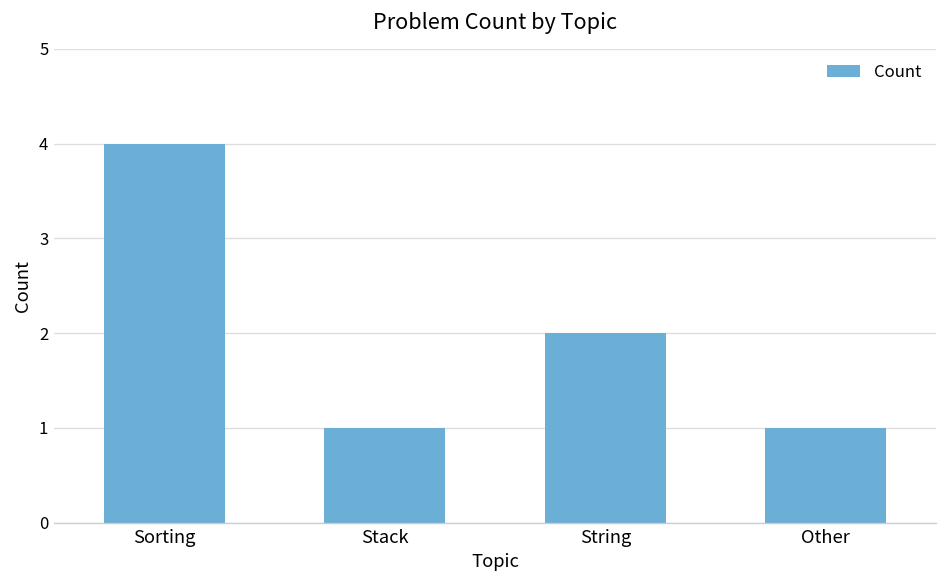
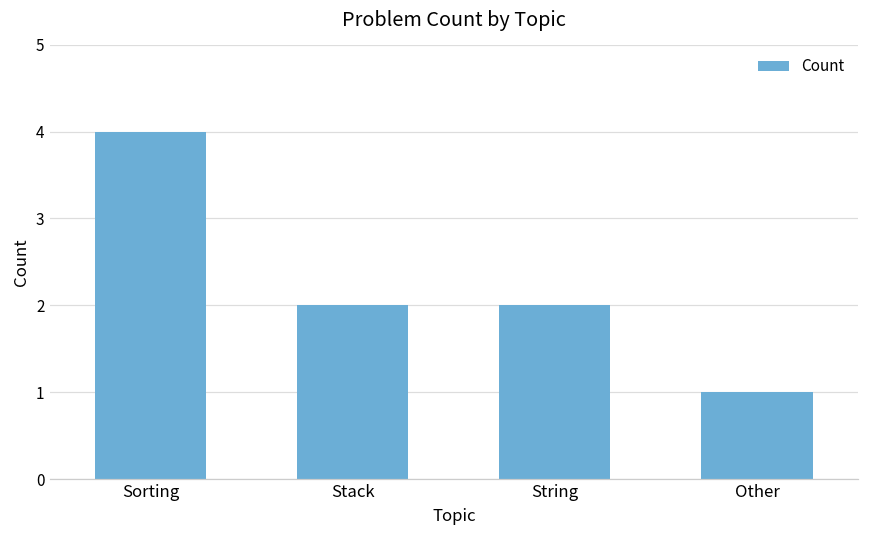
Stack: 1 -> 2
